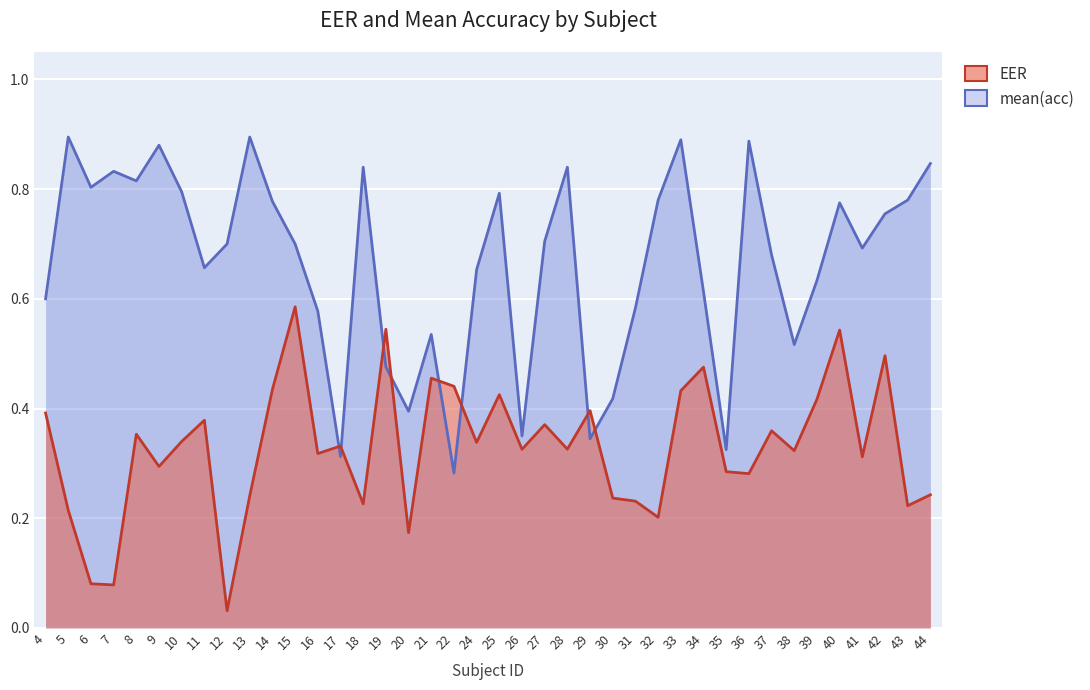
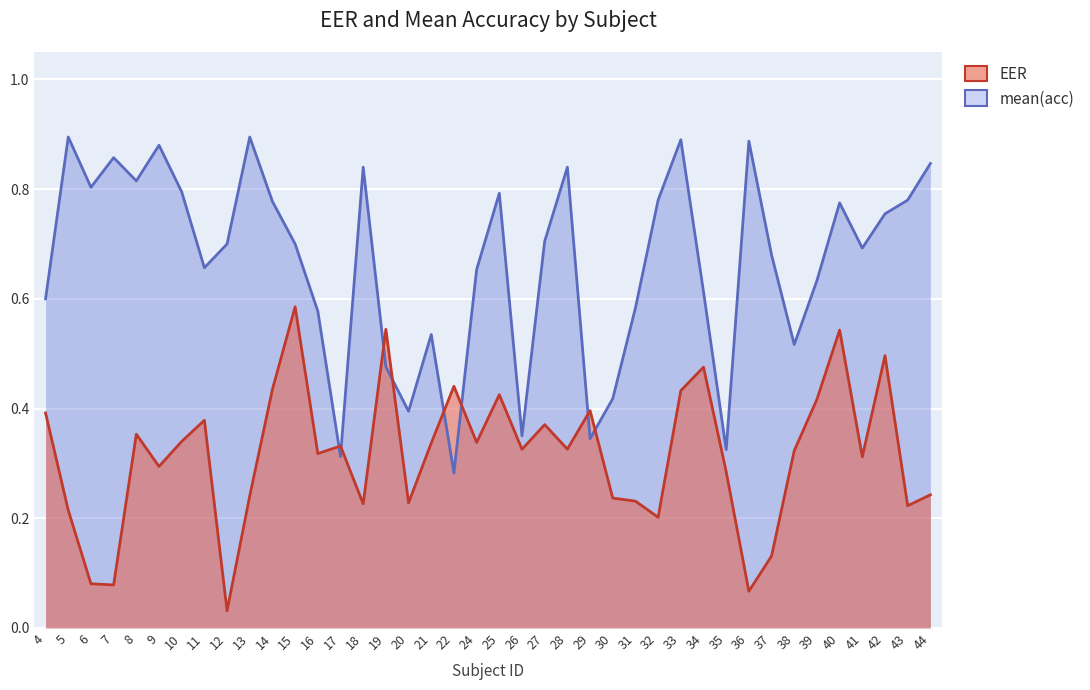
mean(acc), 7: 0.83 -> 0.86
EER, 20: 0.17 -> 0.23
EER, 21: 0.46 -> 0.34
EER, 36: 0.28 -> 0.07
EER, 37: 0.36 -> 0.13
